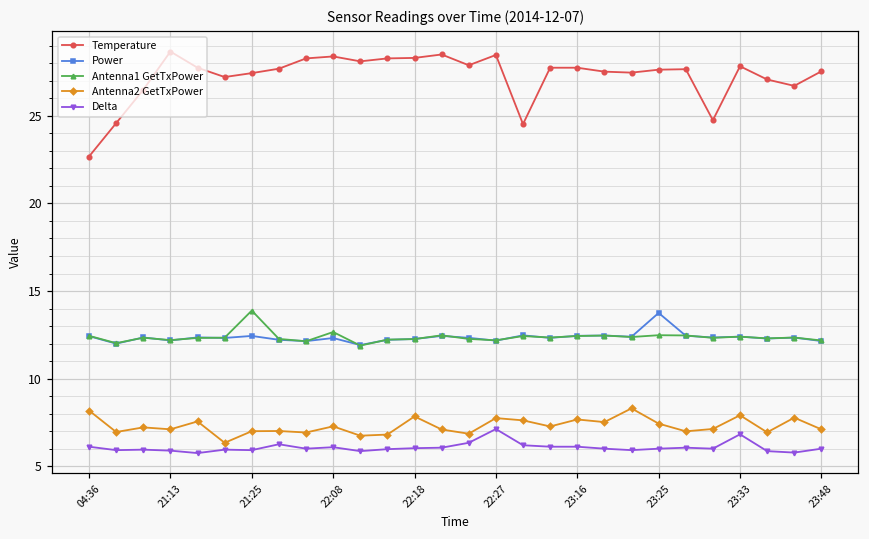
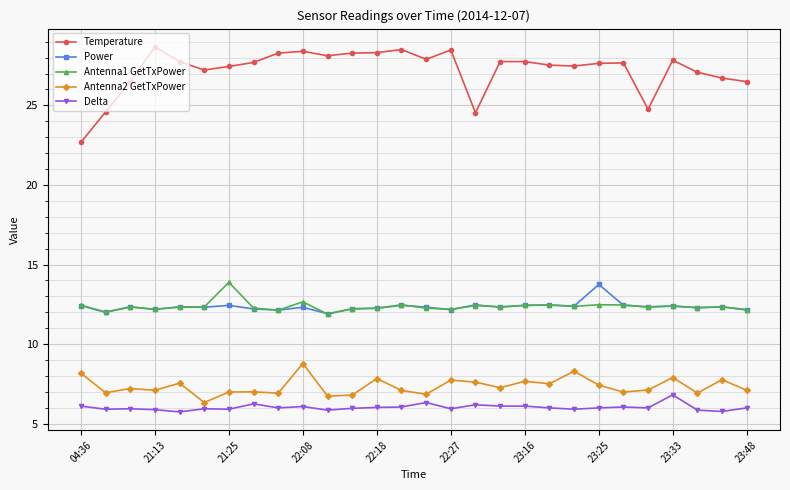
Antenna2 GetTxPower, 22:08: 7.3 -> 8.8
Delta, 22:27: 7.1 -> 5.9
Temperature, 23:48: 27.5 -> 26.5
